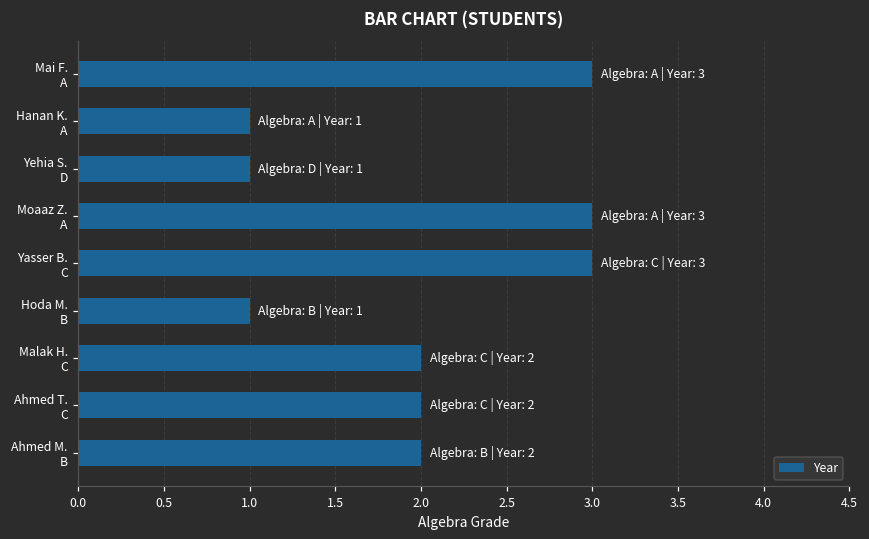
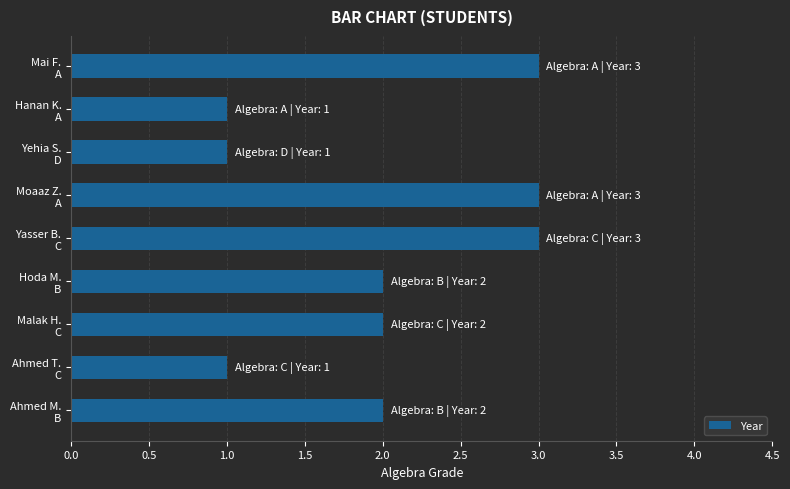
Hoda M. B: 1 -> 2
Ahmed T. C: 2 -> 1
